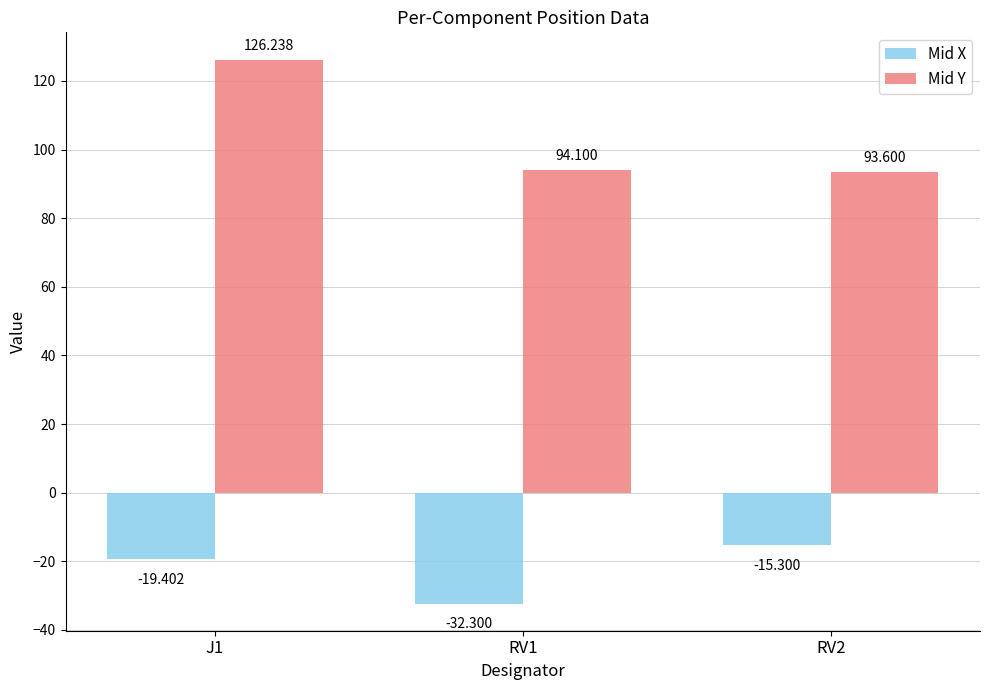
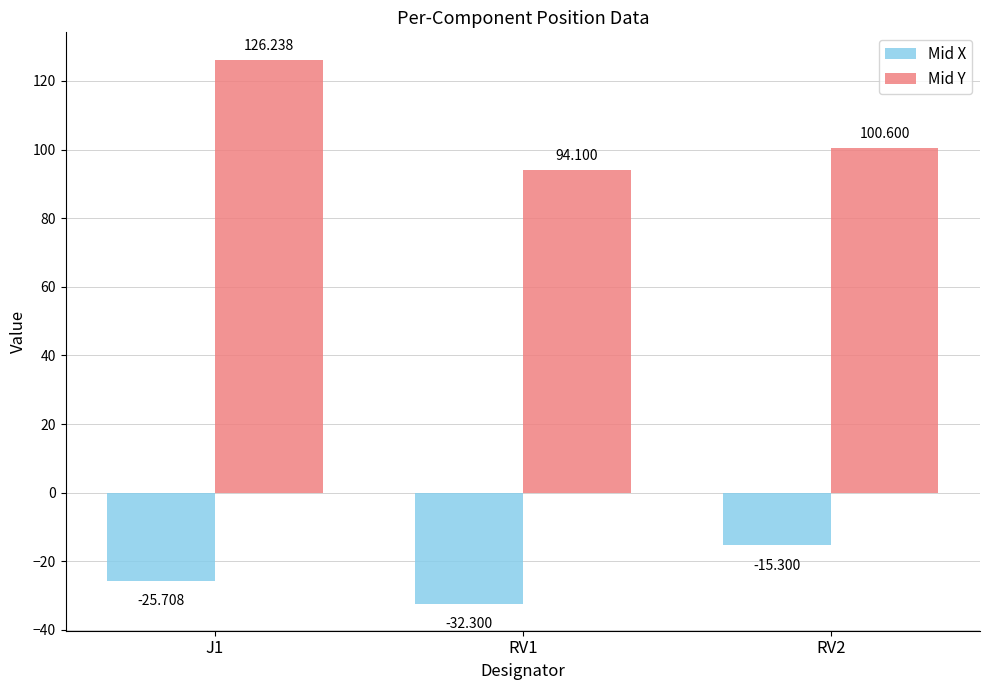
Mid X, J1: -19.402 -> -25.708
Mid Y, RV2: 93.600 -> 100.600
